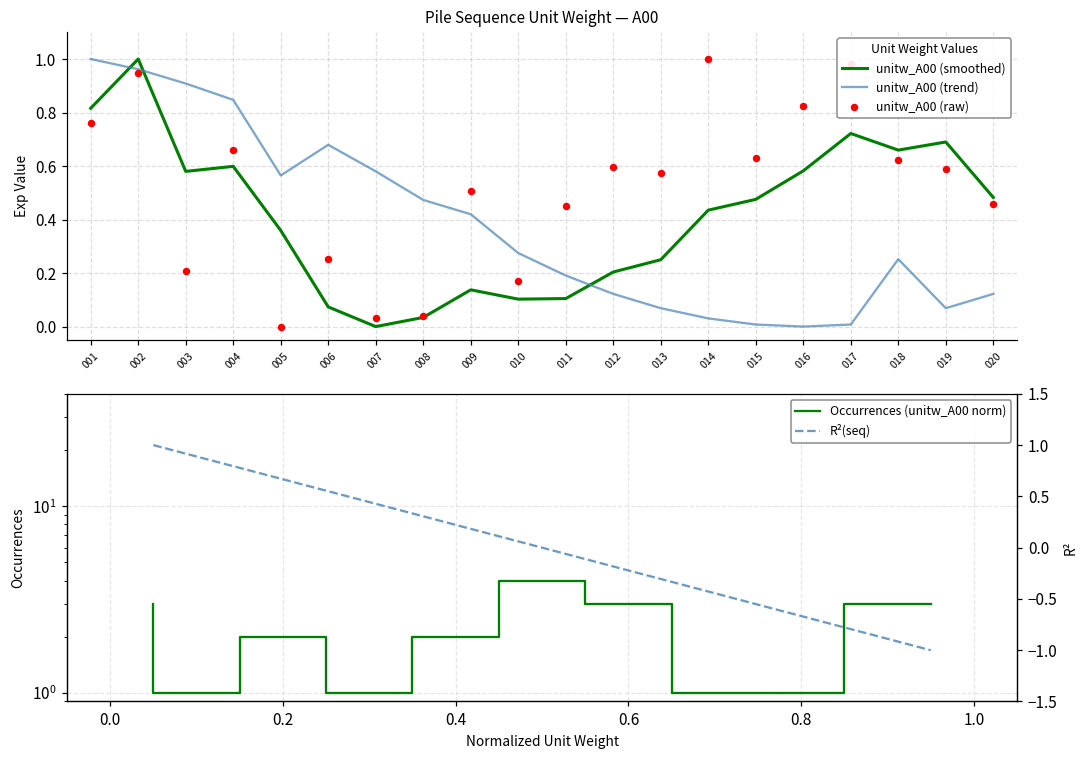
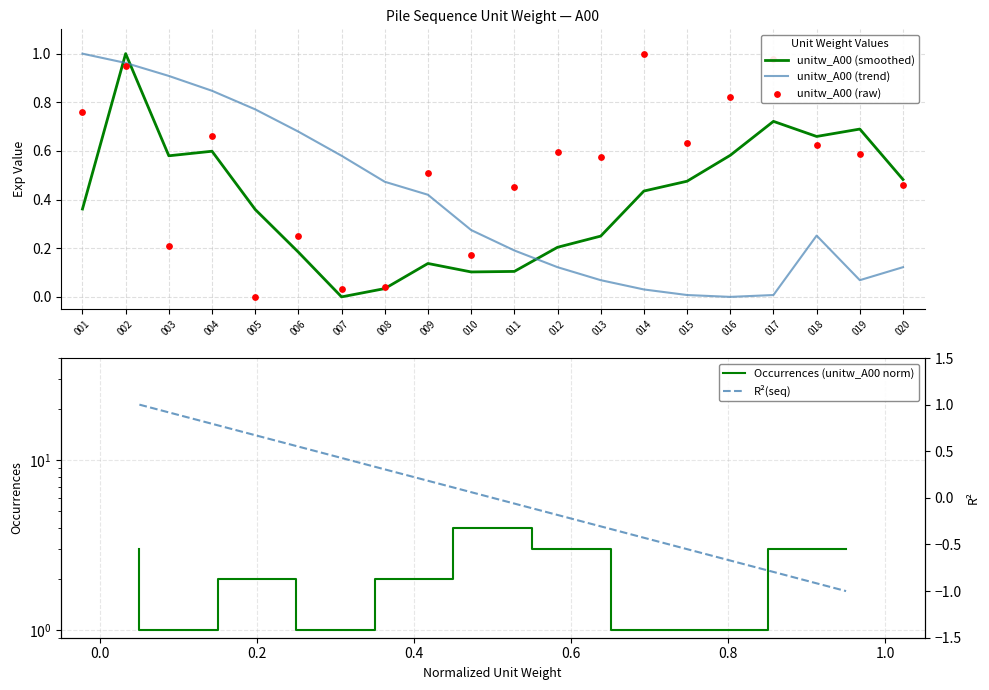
Pile Sequence Unit Weight — A00, unitw_A00 (smoothed), 001: 0.82 -> 0.36
Pile Sequence Unit Weight — A00, unitw_A00 (trend), 005: 0.56 -> 0.77
Pile Sequence Unit Weight — A00, unitw_A00 (smoothed), 006: 0.07 -> 0.18
